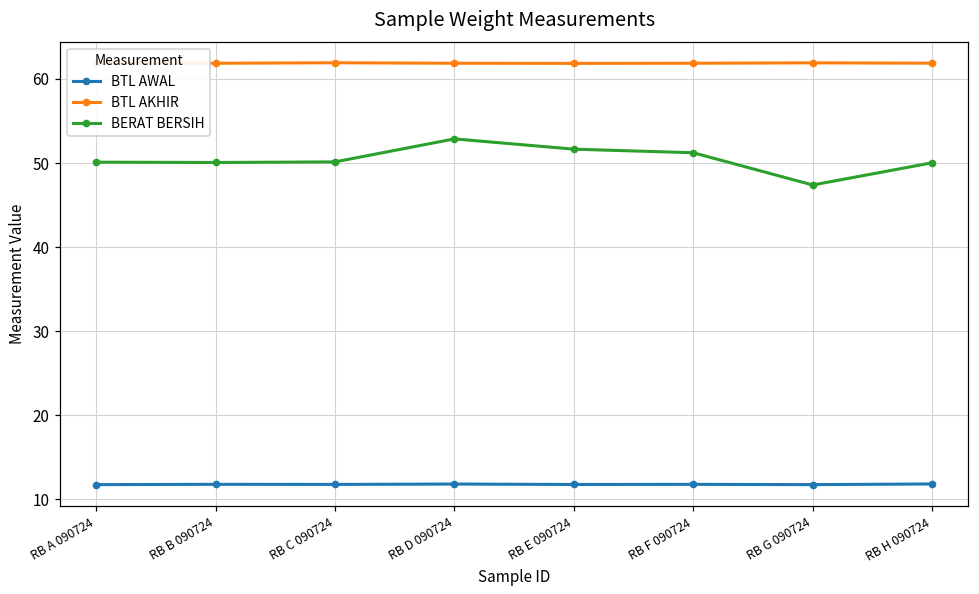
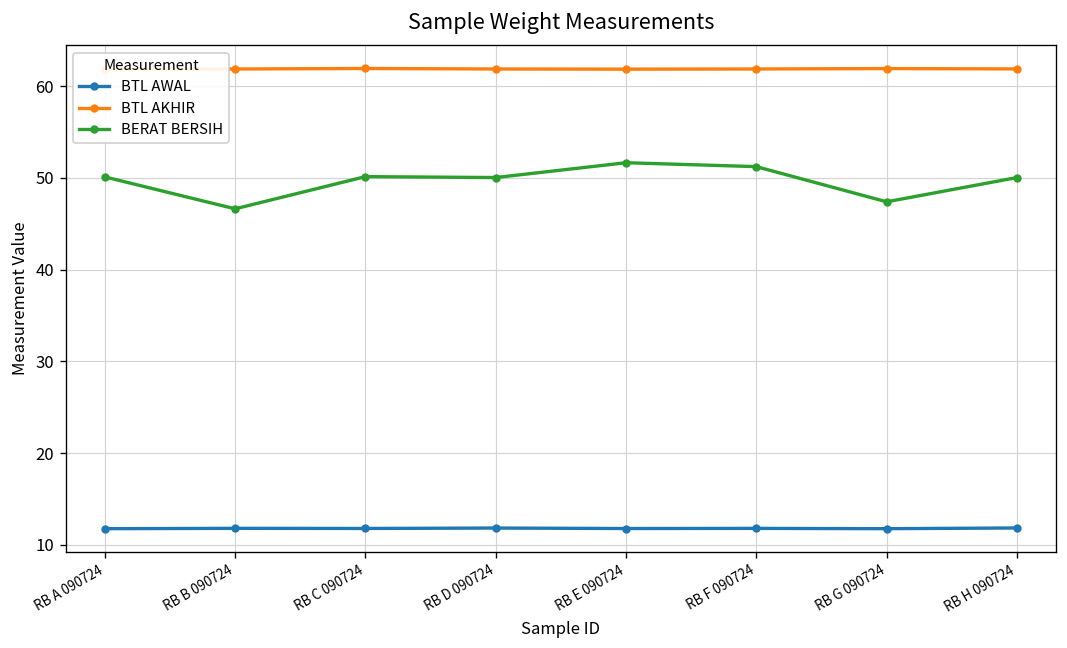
BERAT BERSIH, RB B 090724: 50 -> 47
BERAT BERSIH, RB D 090724: 53 -> 50
